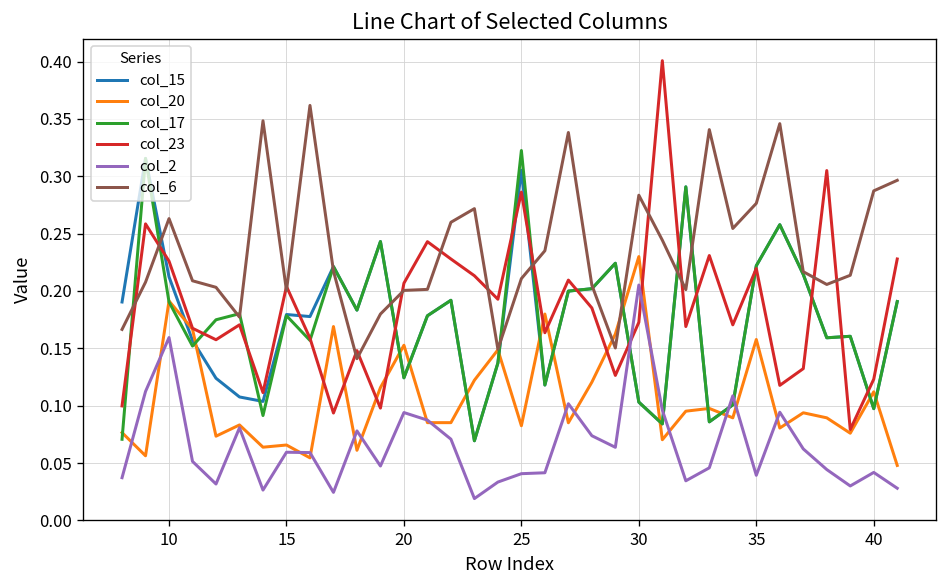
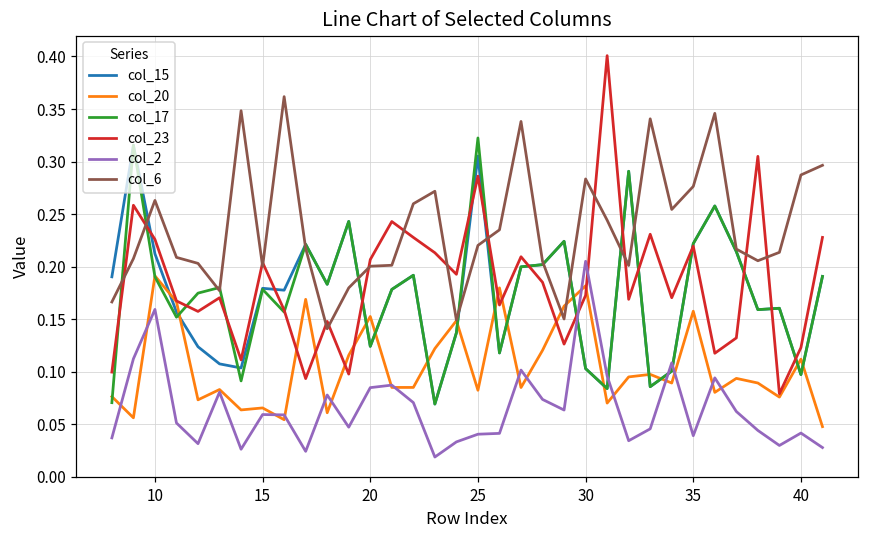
col_2, 20: 0.094 -> 0.085
col_6, 25: 0.21 -> 0.22
col_20, 30: 0.23 -> 0.18
